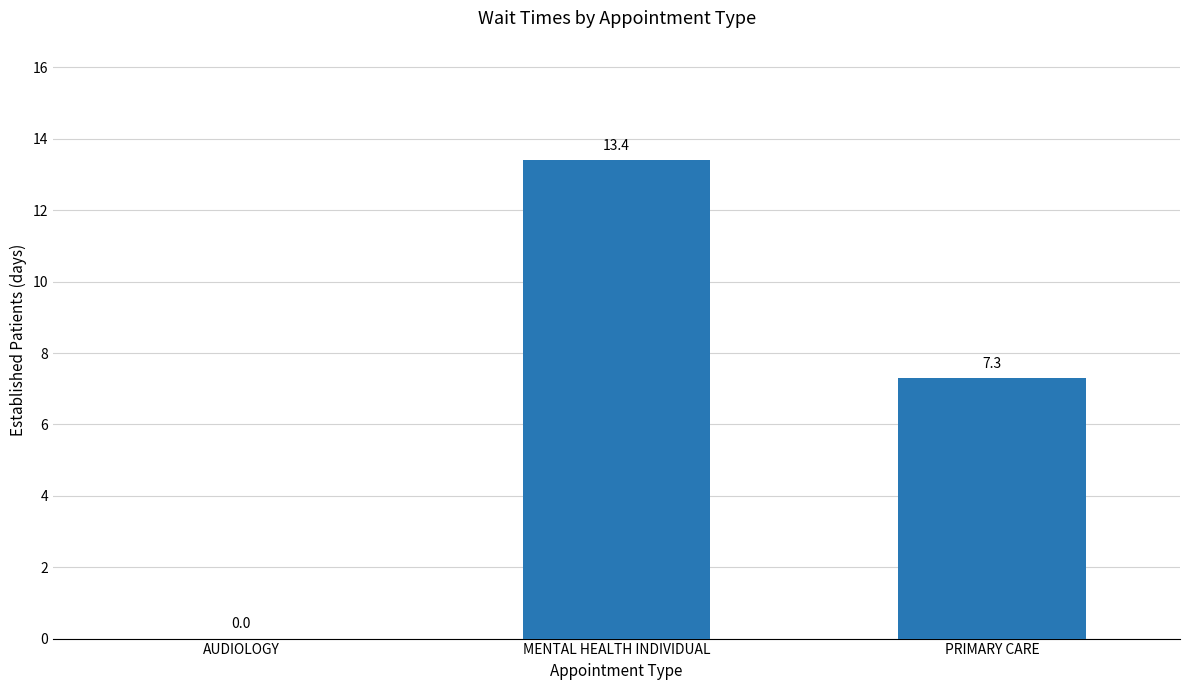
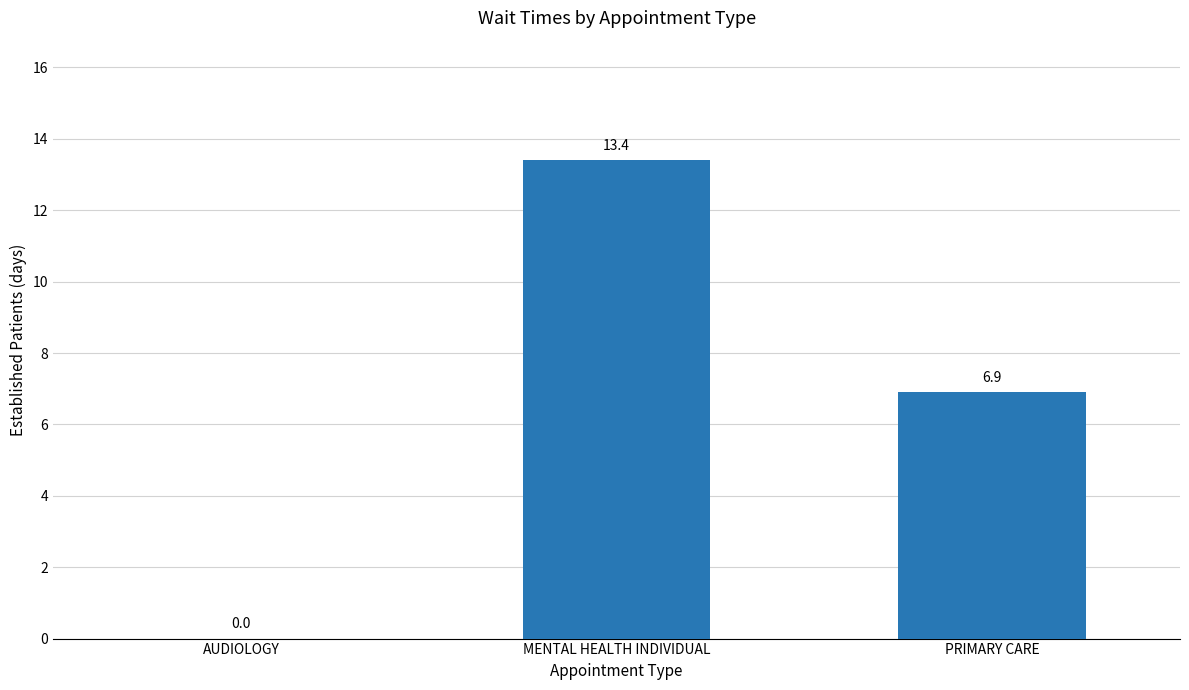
PRIMARY CARE: 7.3 -> 6.9
